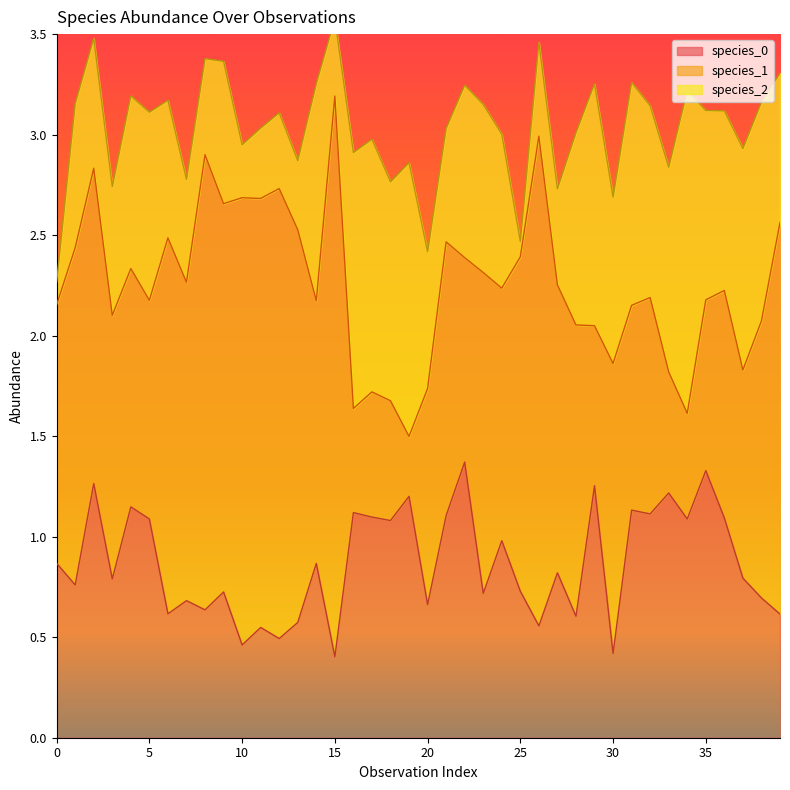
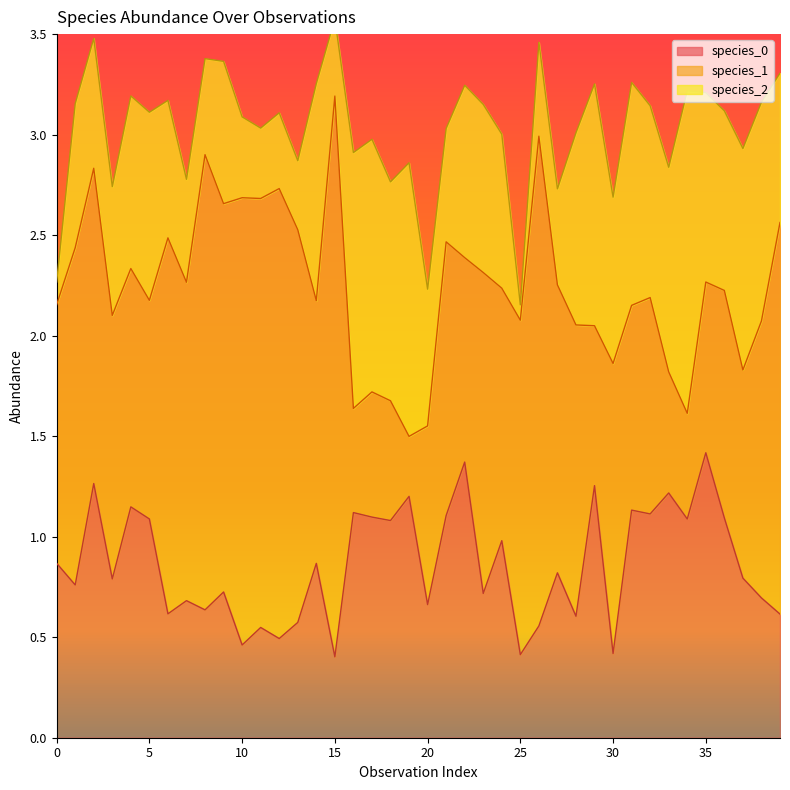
species_2, 10: 0.26 -> 0.40
species_1, 20: 1.07 -> 0.89
species_0, 25: 0.73 -> 0.41
species_0, 35: 1.33 -> 1.42
